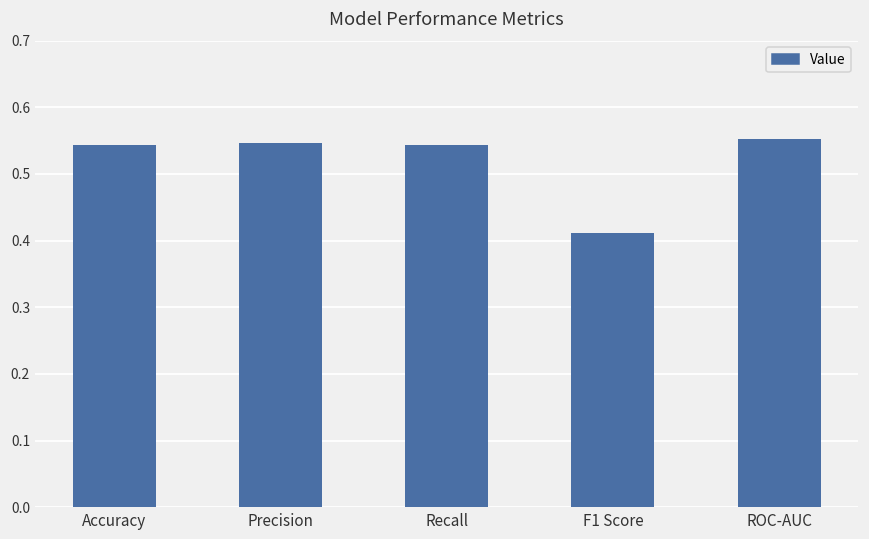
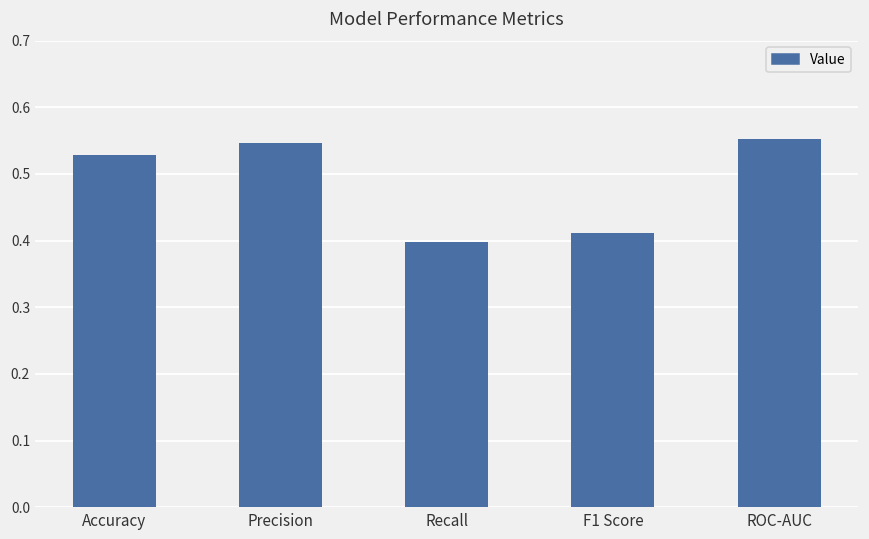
Accuracy: 0.54 -> 0.53
Recall: 0.54 -> 0.40
